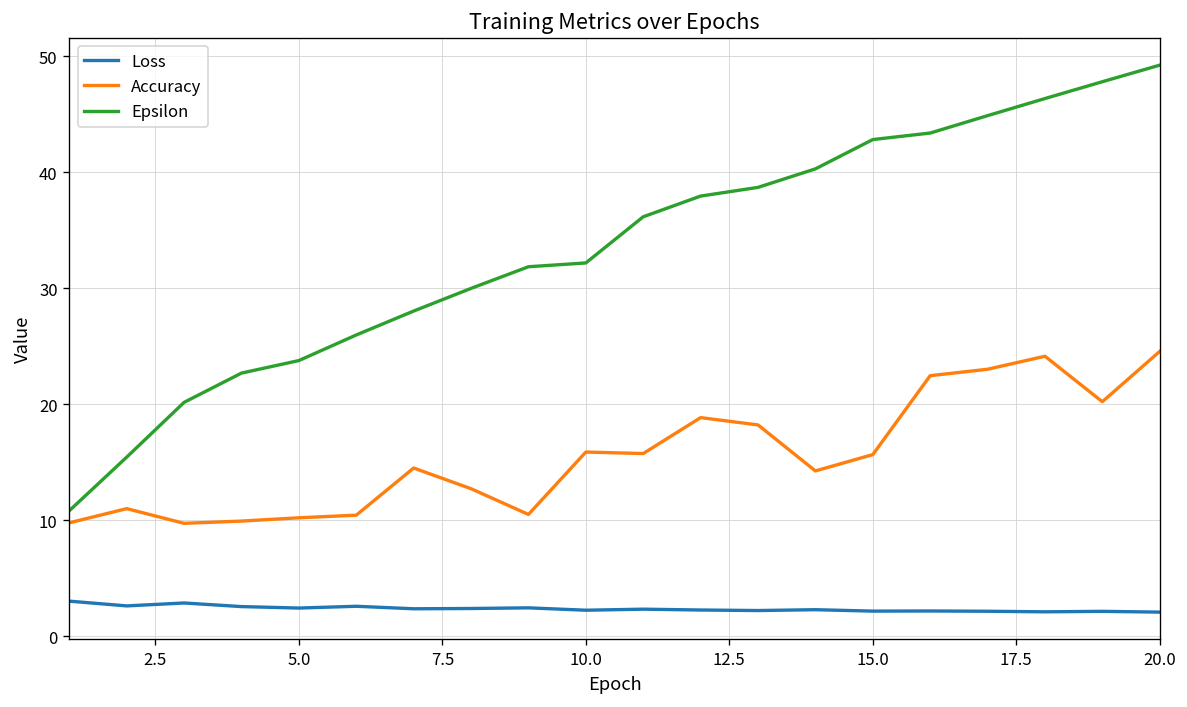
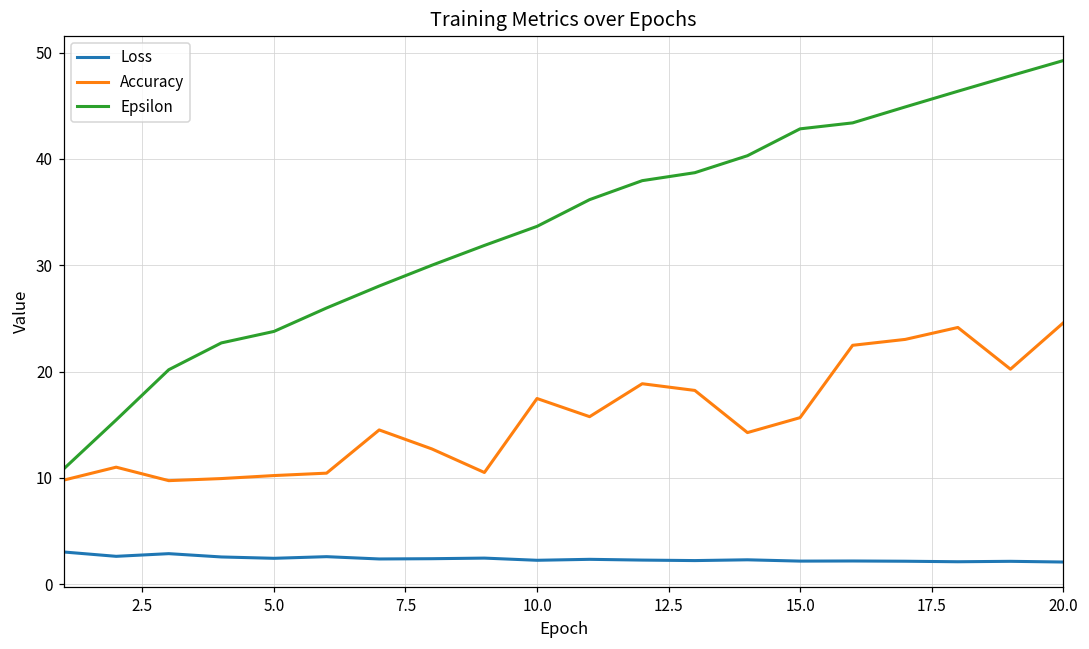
Accuracy, 10.0: 16 -> 17
Epsilon, 10.0: 32 -> 34
